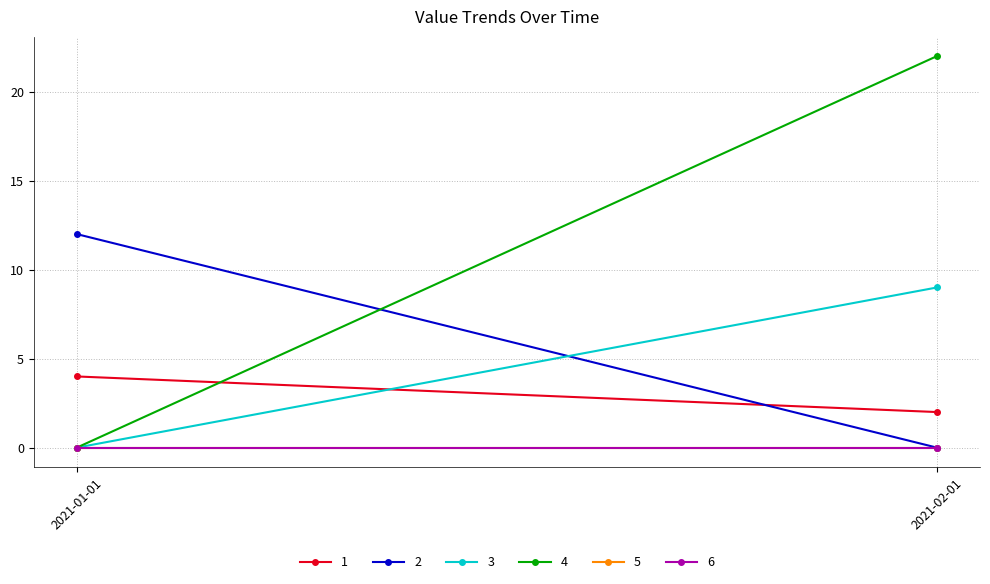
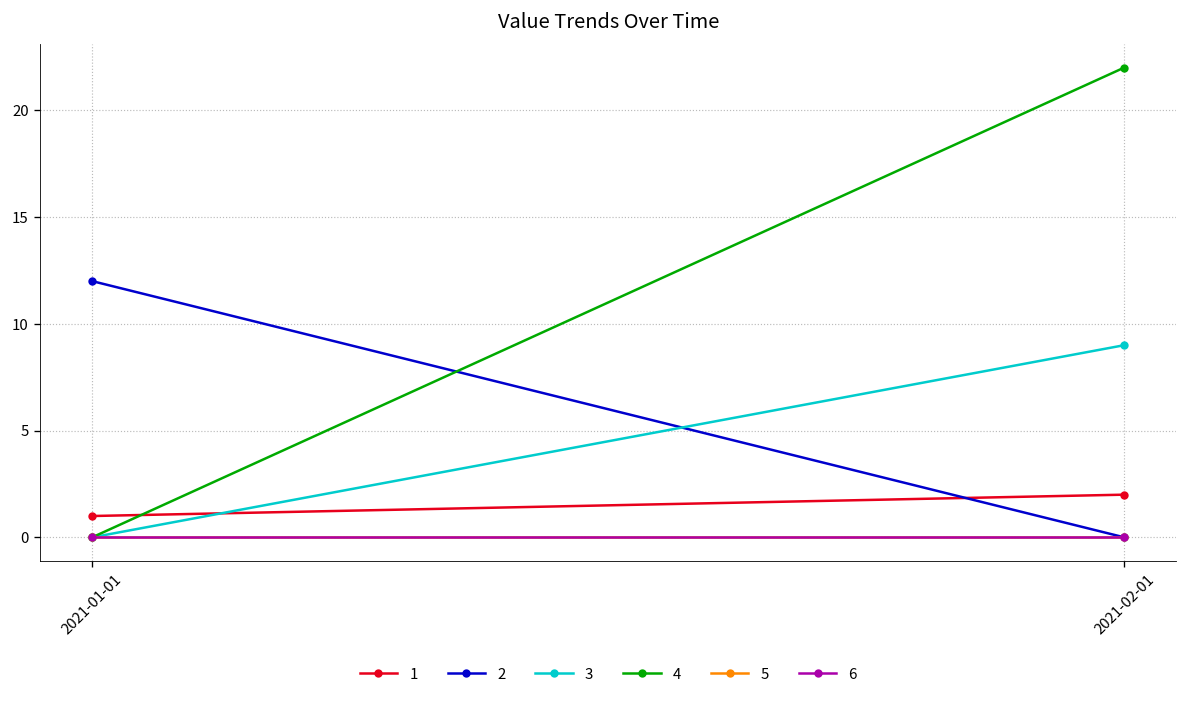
1, 2021-01-01: 4 -> 1
